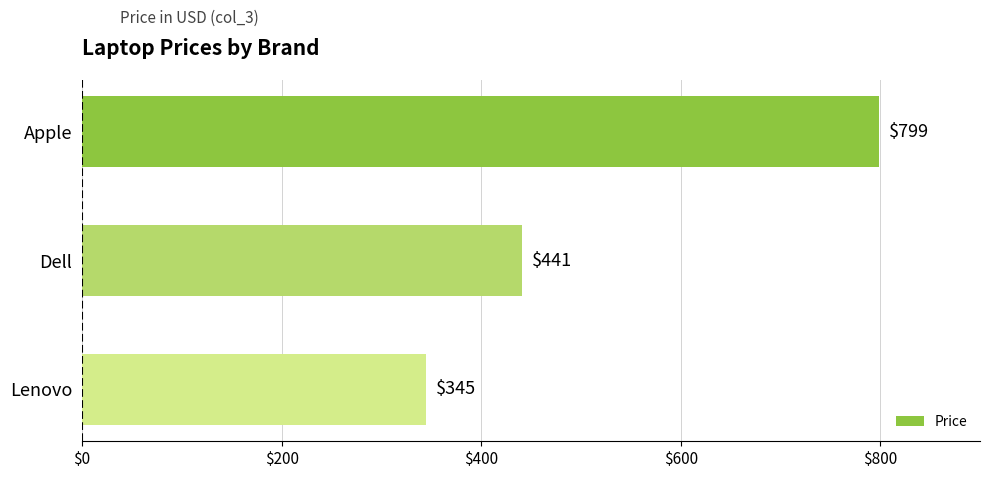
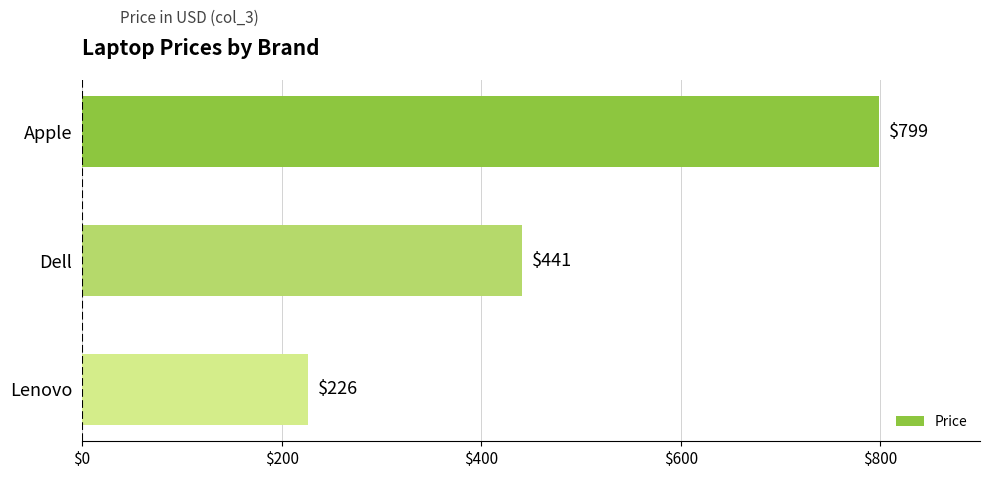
Lenovo: $345 -> $226
